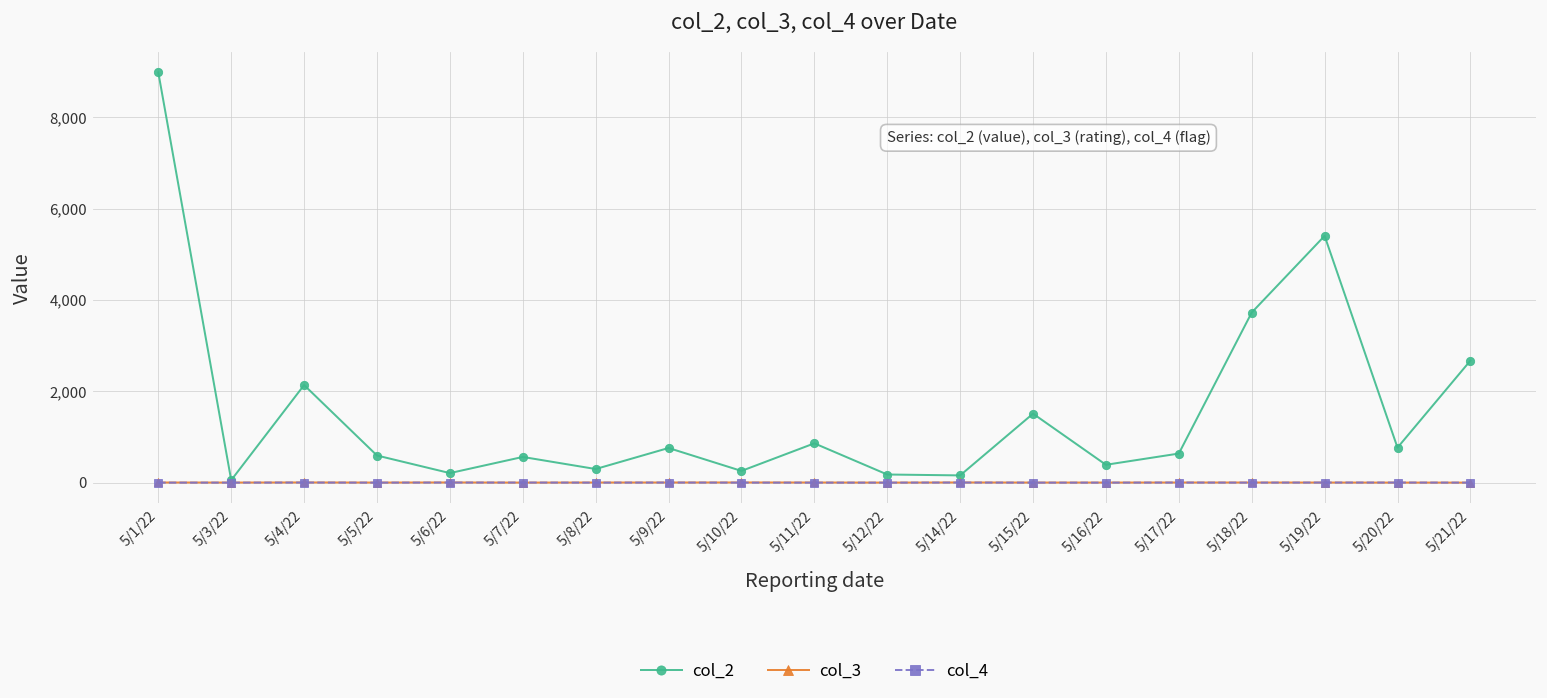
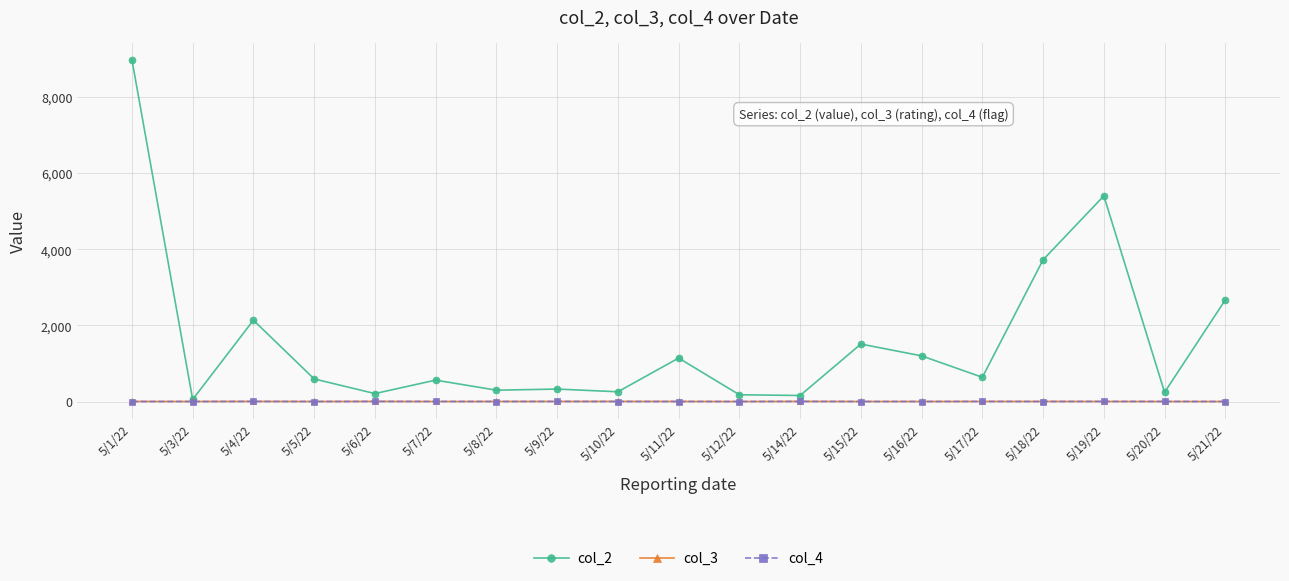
col_2, 5/9/22: 800 -> 300
col_2, 5/11/22: 900 -> 1,100
col_2, 5/16/22: 400 -> 1,200
col_2, 5/20/22: 800 -> 200
